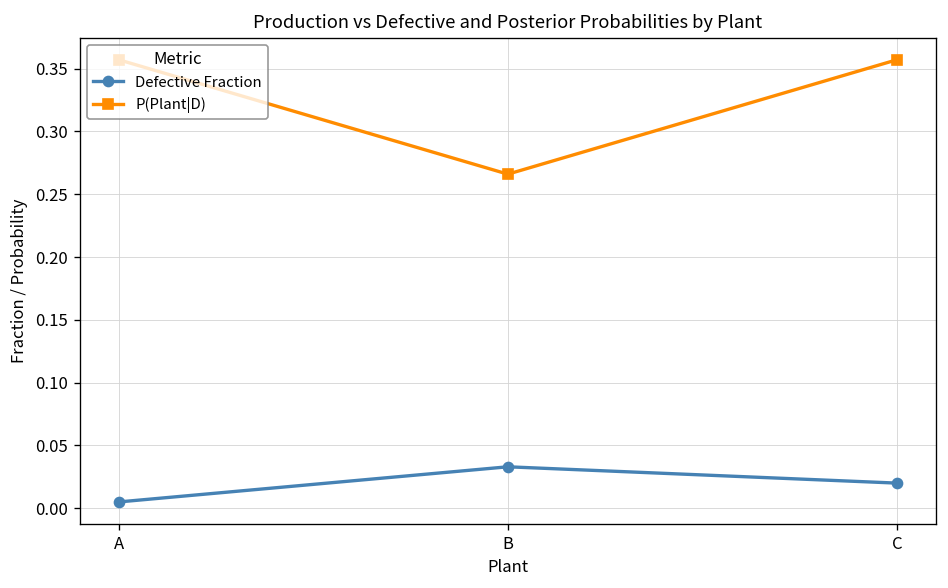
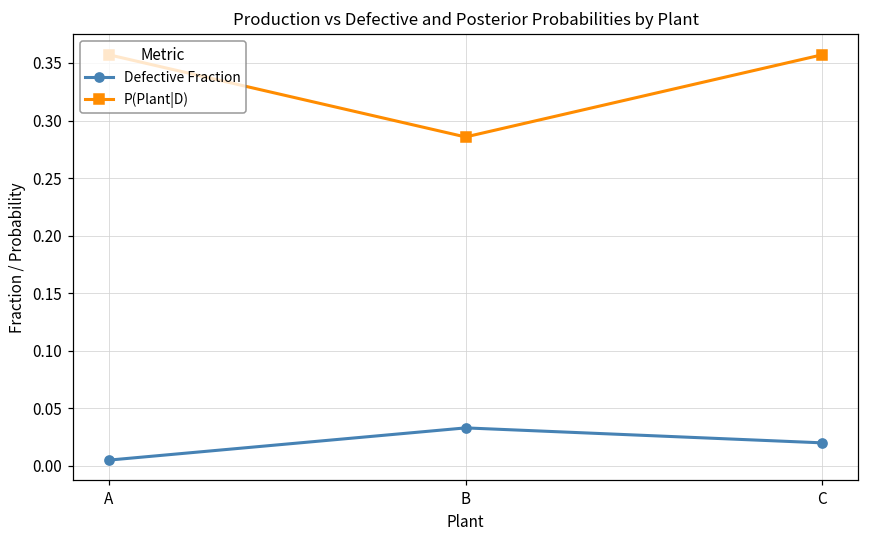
P(Plant|D), B: 0.266 -> 0.286
